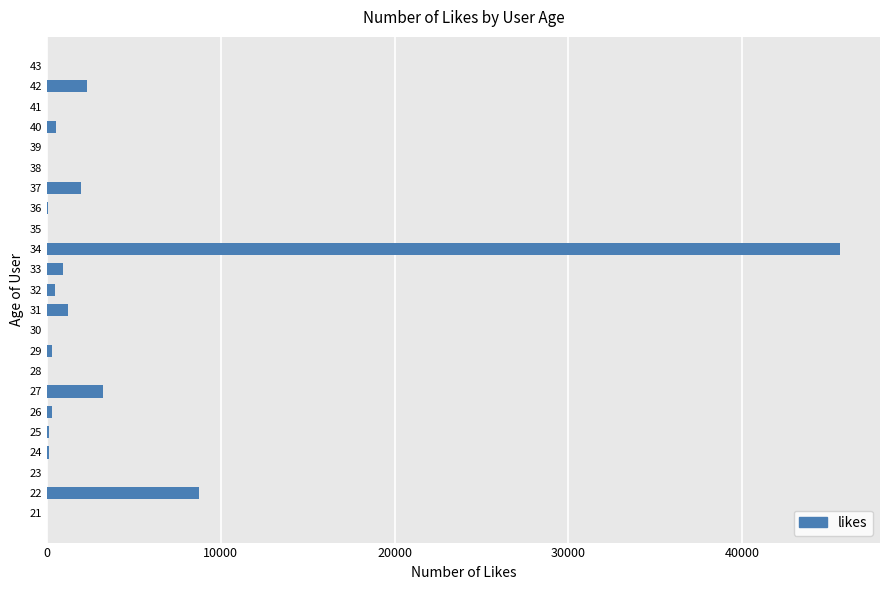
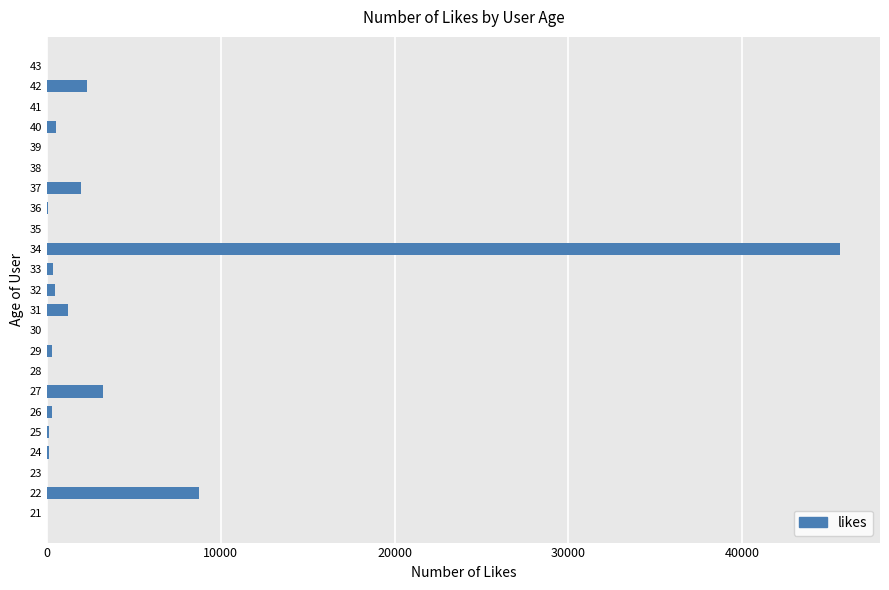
33: 900 -> 300
